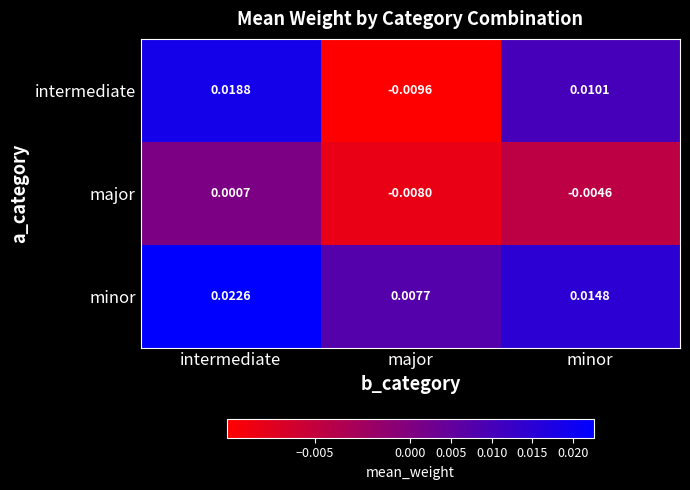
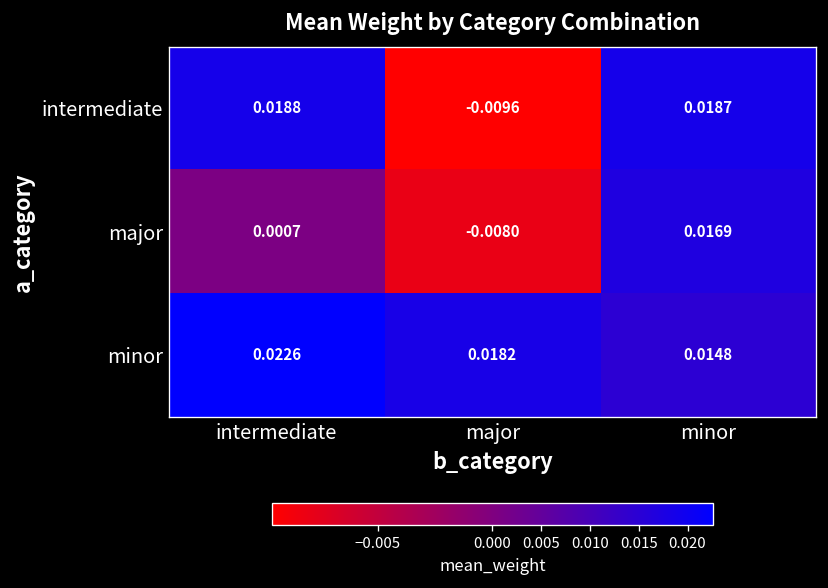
intermediate, minor: 0.0101 -> 0.0187
major, minor: -0.0046 -> 0.0169
minor, major: 0.0077 -> 0.0182
